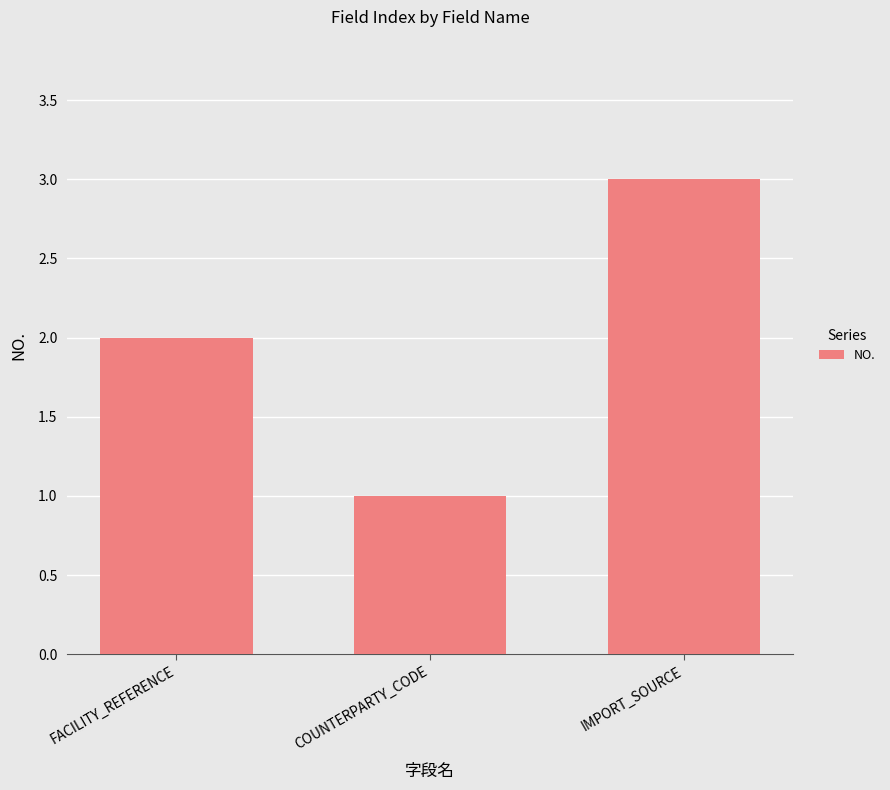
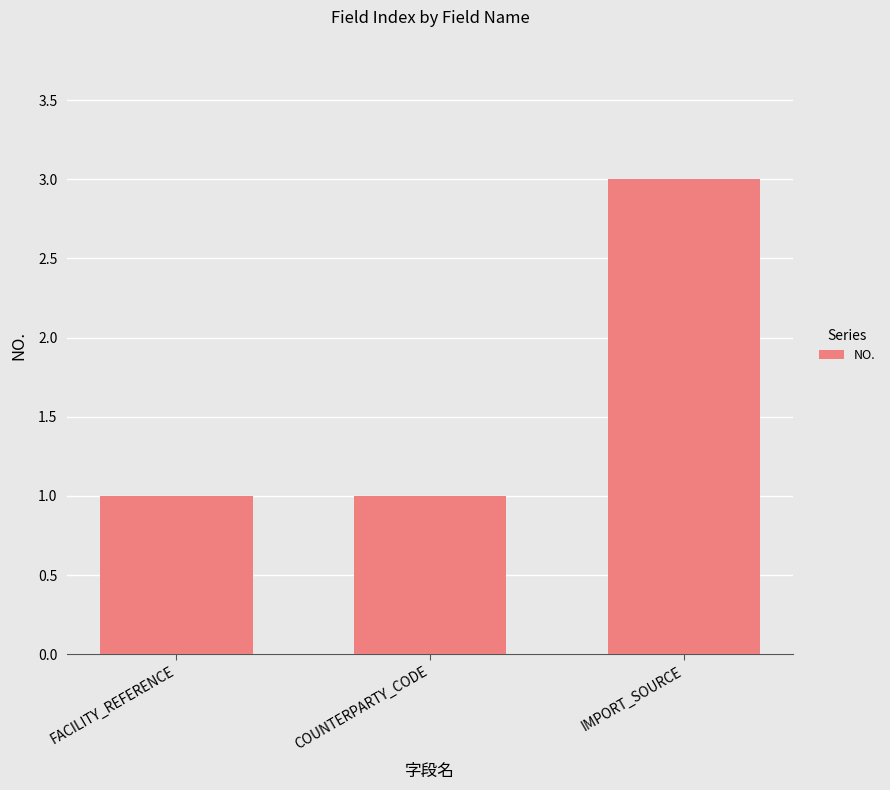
FACILITY_REFERENCE: 2 -> 1
